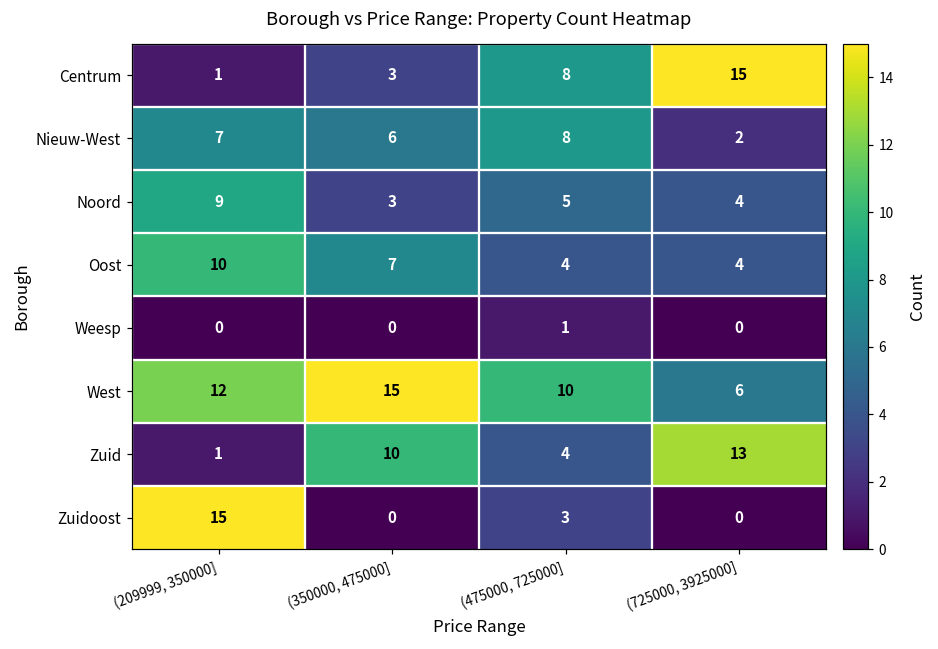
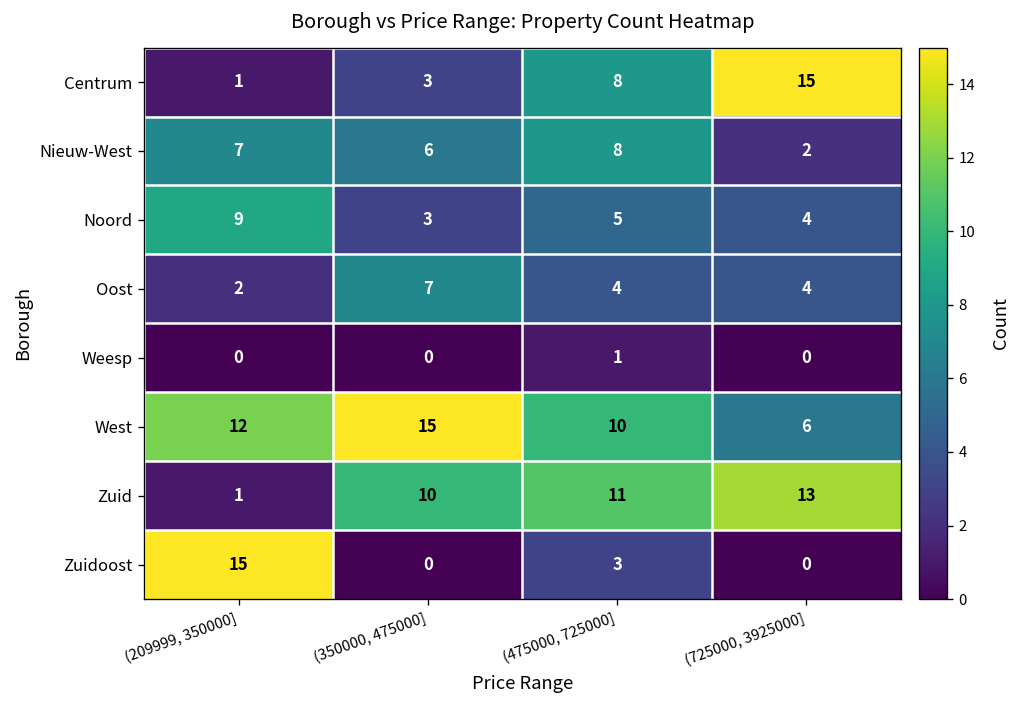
Oost, (209999, 350000]: 10 -> 2
Zuid, (475000, 725000]: 4 -> 11
